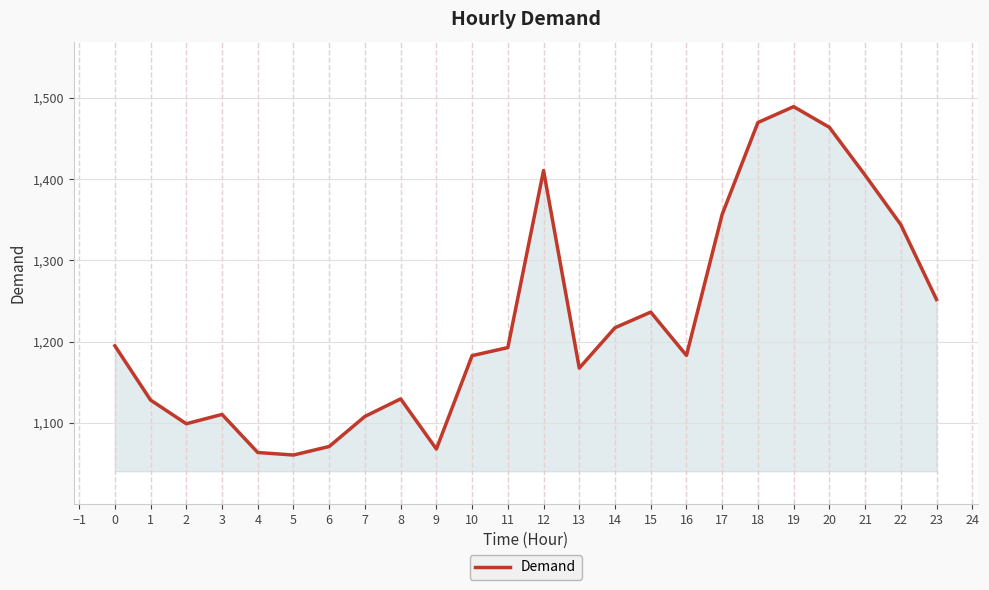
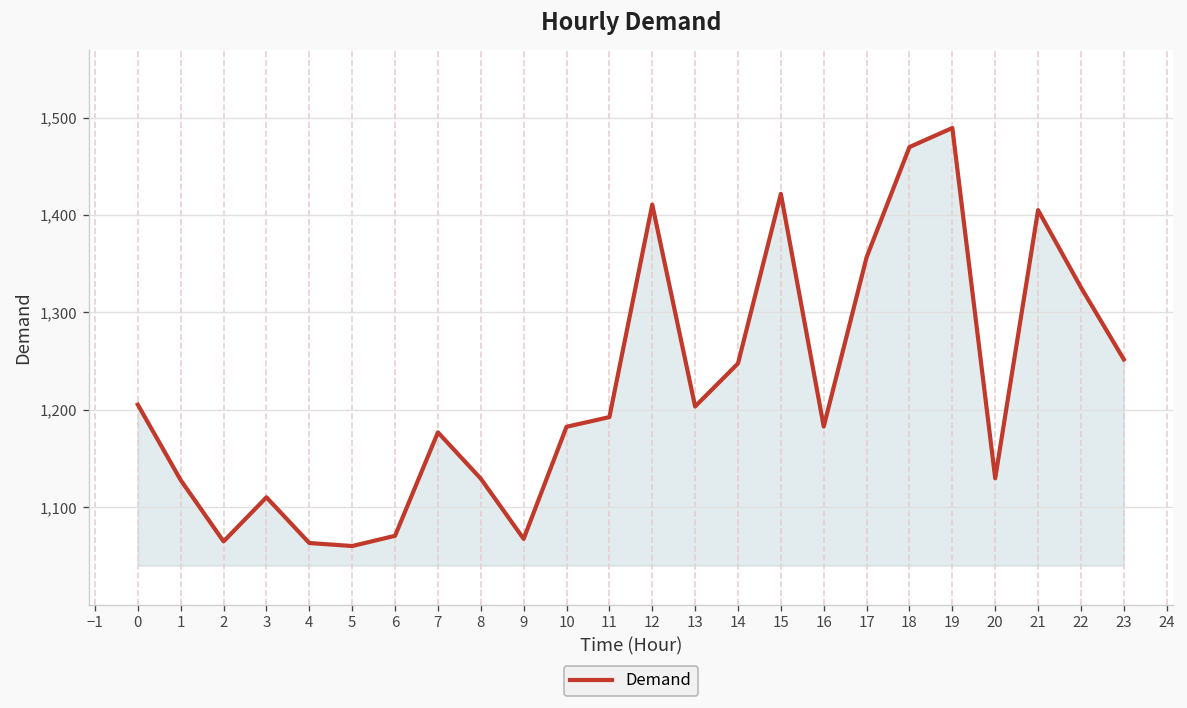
0: 1,190 -> 1,210
2: 1,100 -> 1,070
7: 1,110 -> 1,180
13: 1,170 -> 1,200
14: 1,220 -> 1,250
15: 1,240 -> 1,420
20: 1,460 -> 1,130
22: 1,340 -> 1,330
